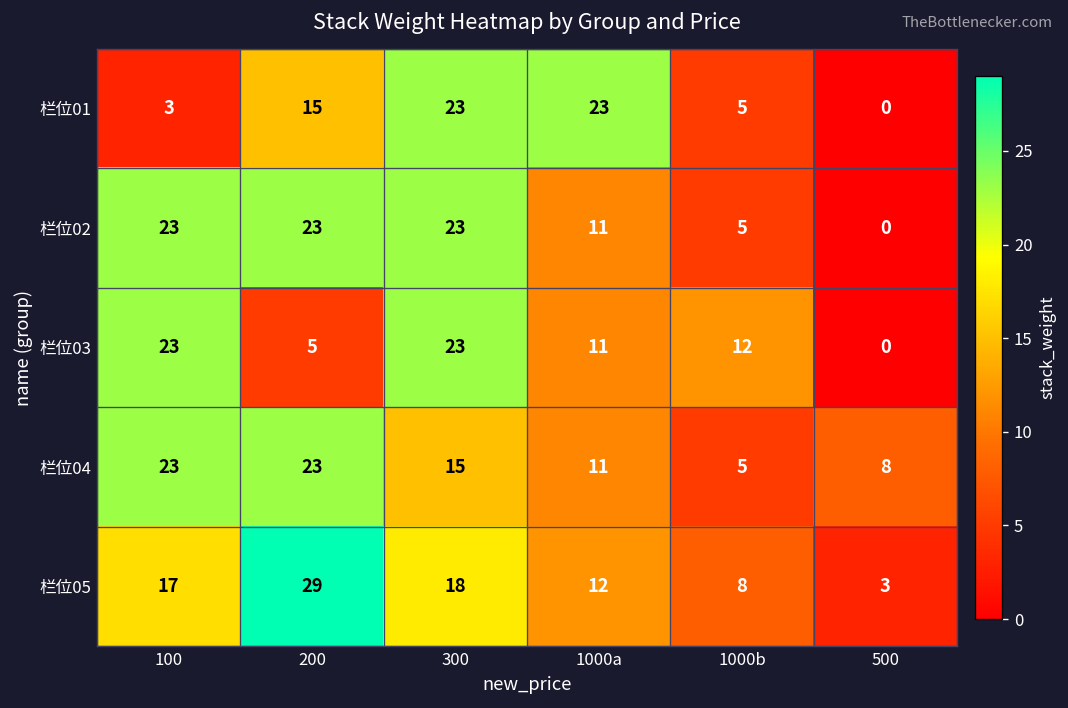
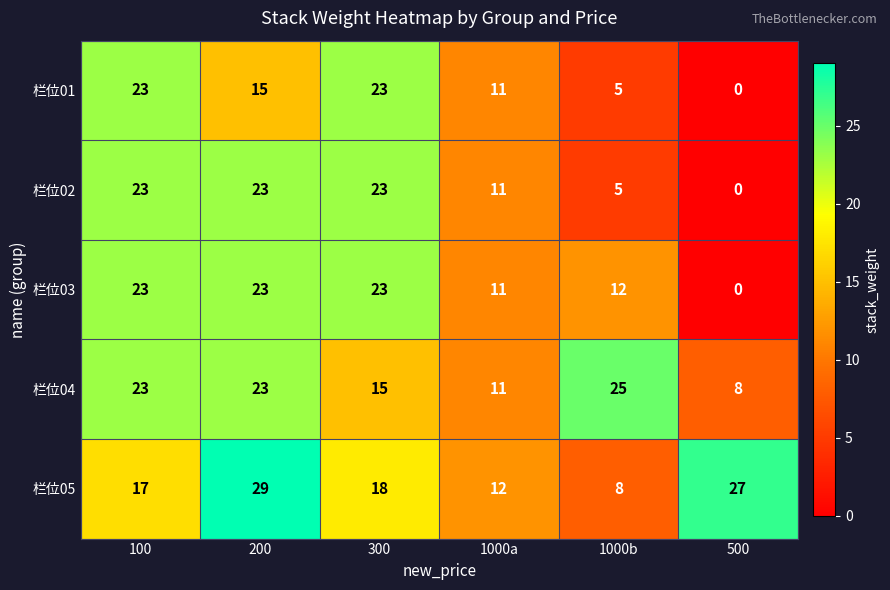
栏位01, 100: 3 -> 23
栏位01, 1000a: 23 -> 11
栏位03, 200: 5 -> 23
栏位04, 1000b: 5 -> 25
栏位05, 500: 3 -> 27
